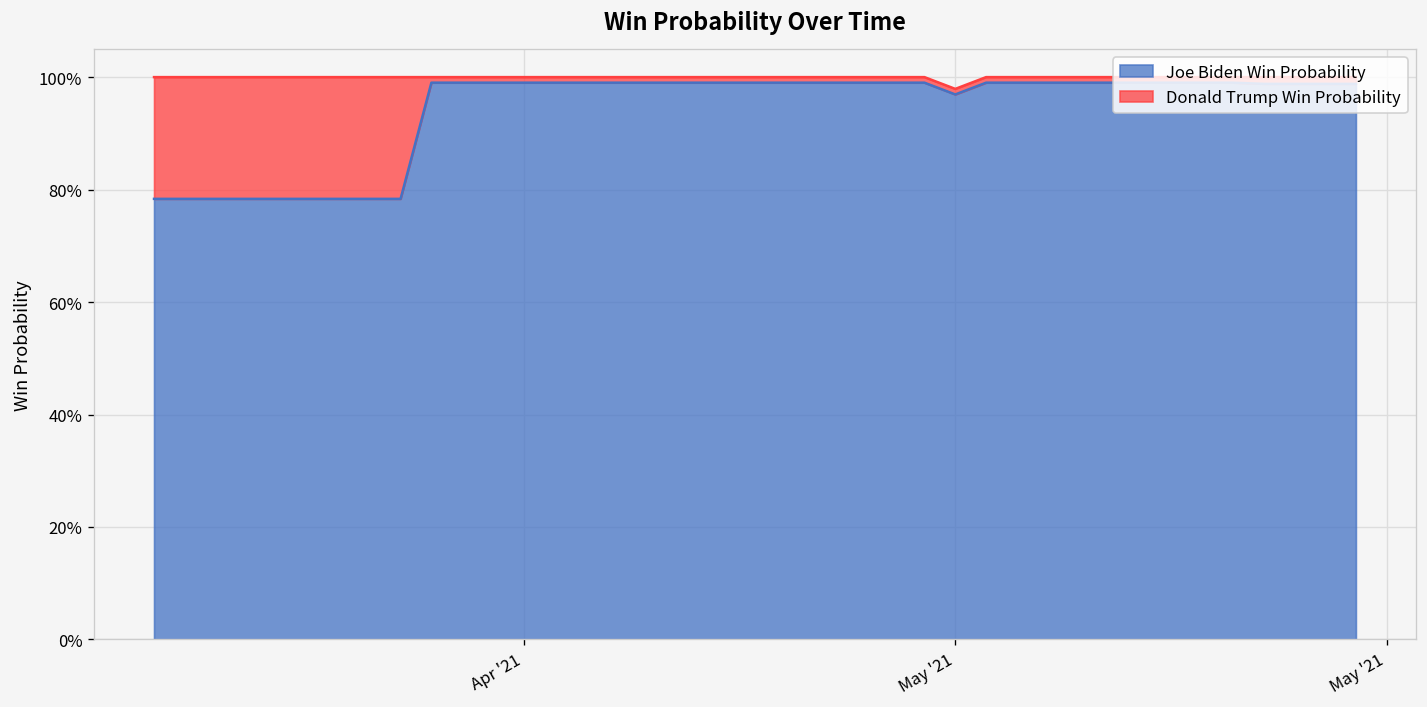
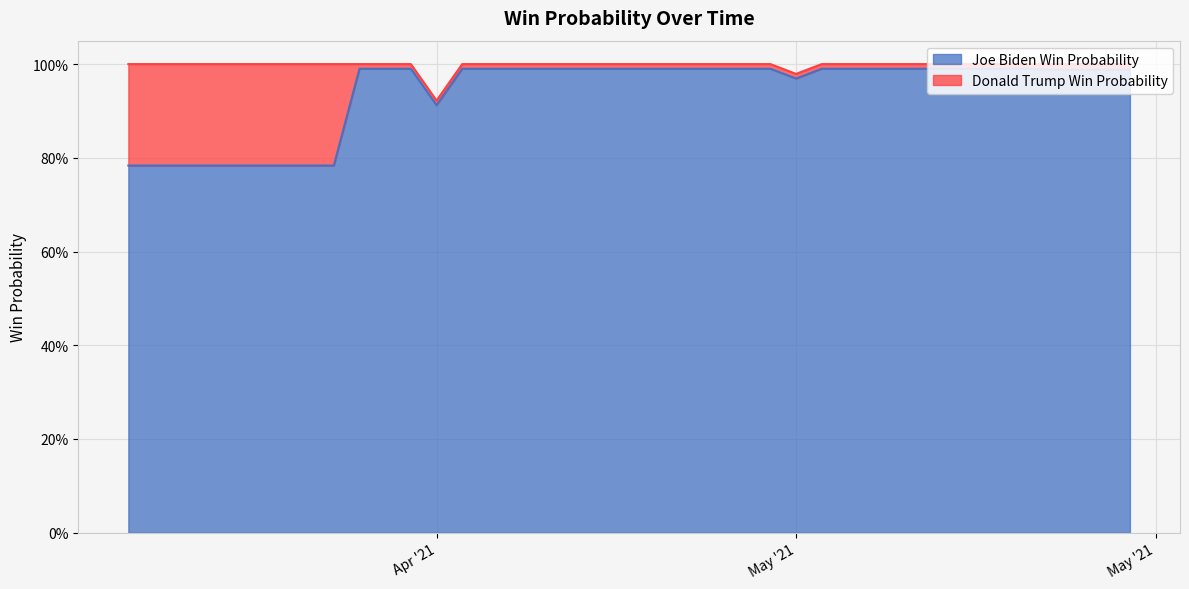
Joe Biden Win Probability, Apr '21: 99% -> 91%
